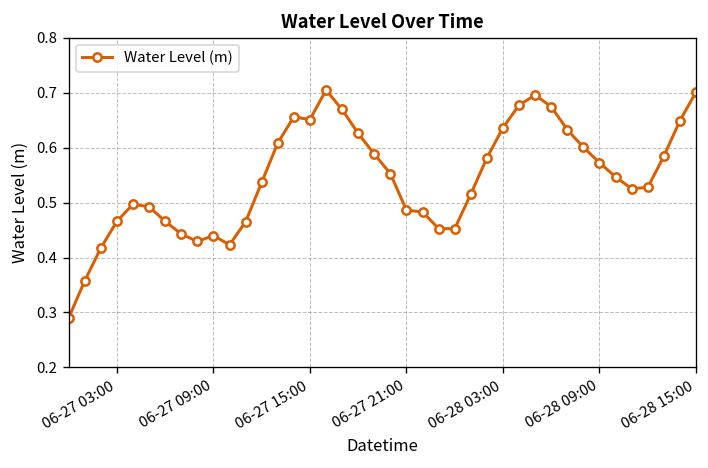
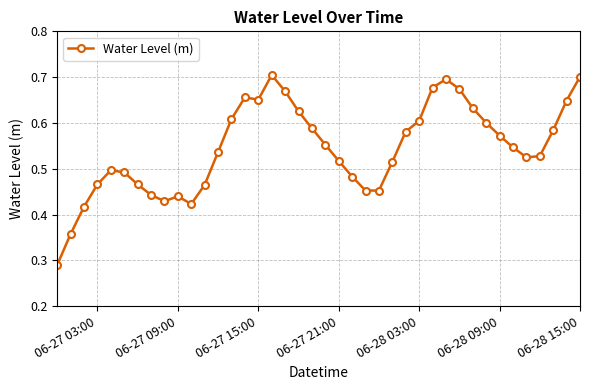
06-27 21:00: 0.49 -> 0.52
06-28 03:00: 0.64 -> 0.60
